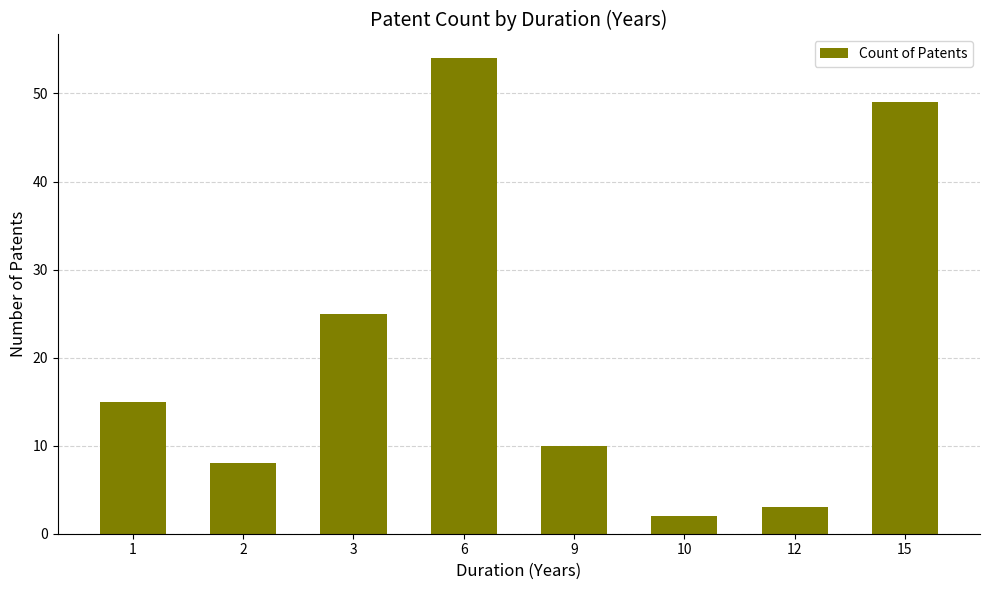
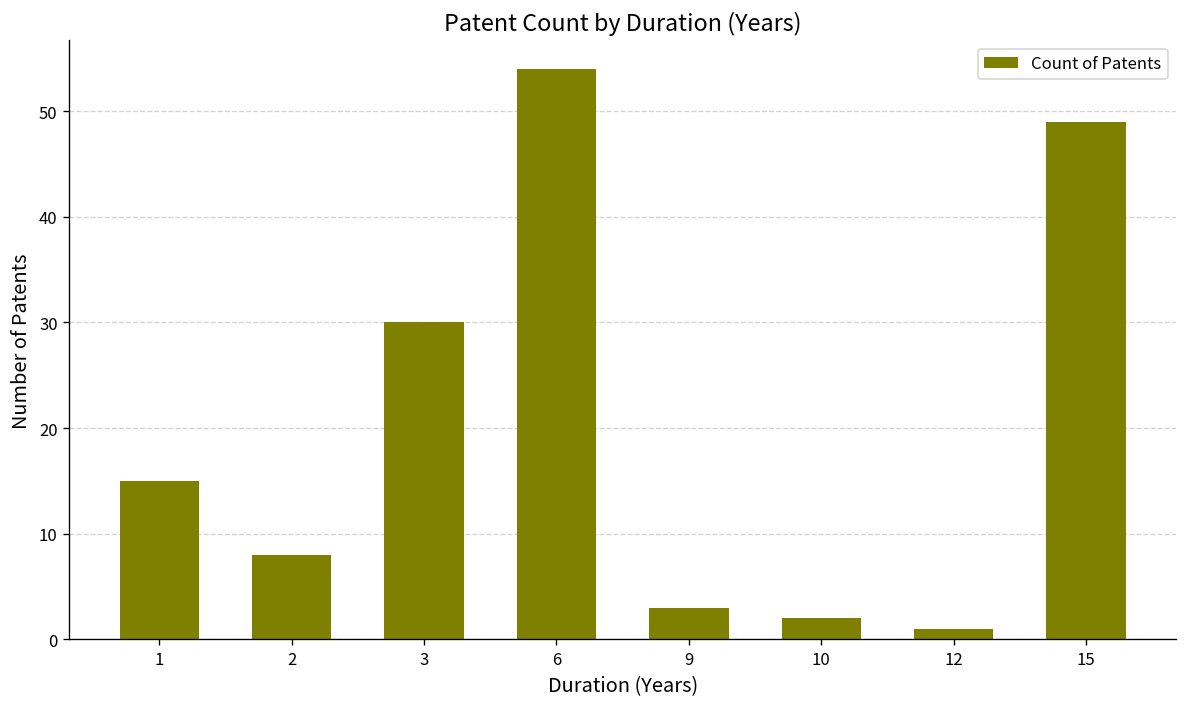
3: 25 -> 30
9: 10 -> 3
12: 3 -> 1
